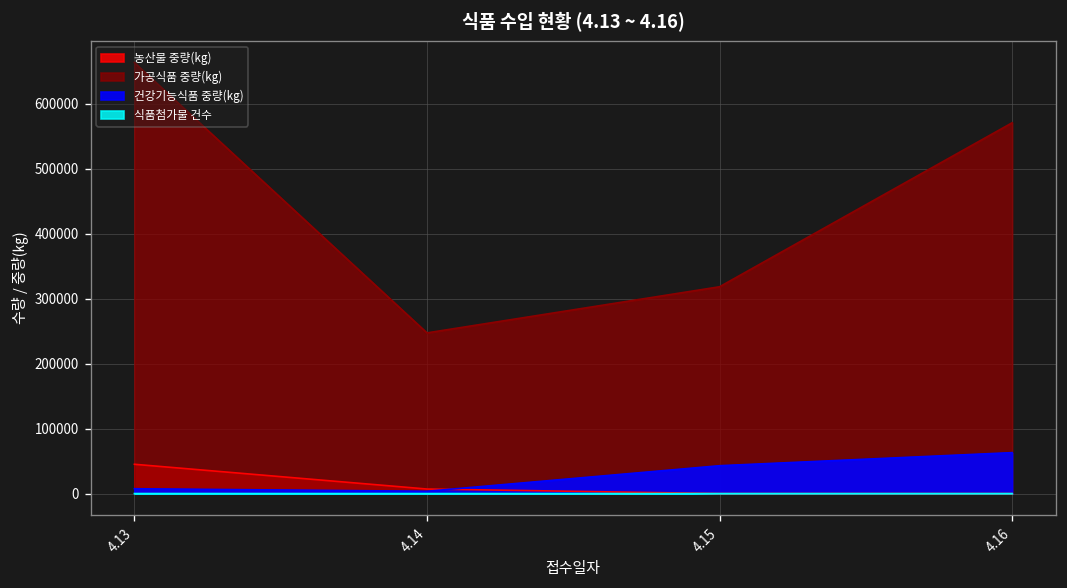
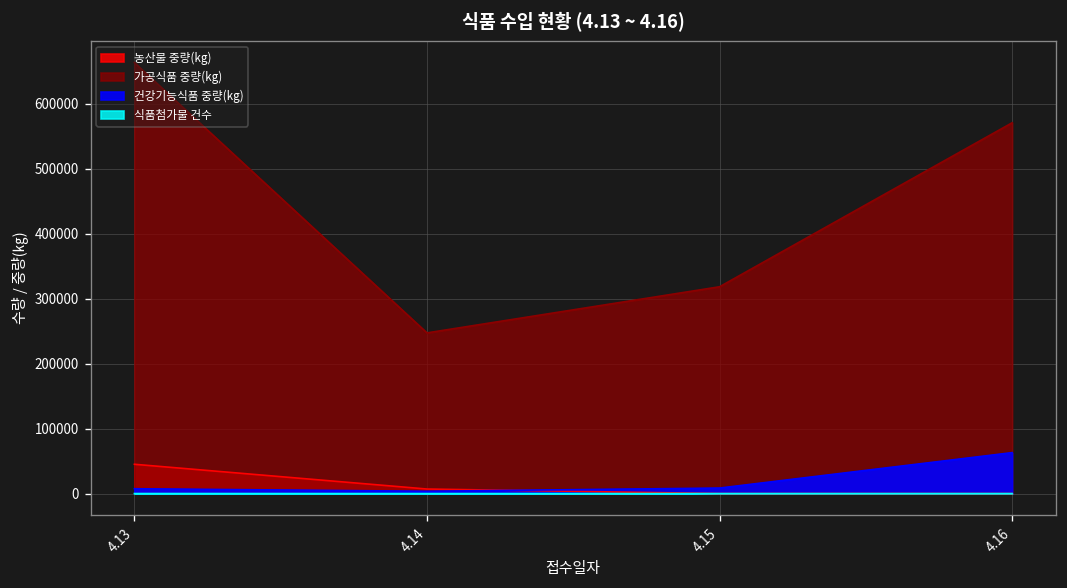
건강기능식품 중량(kg), 4.15: 40000 -> 10000
